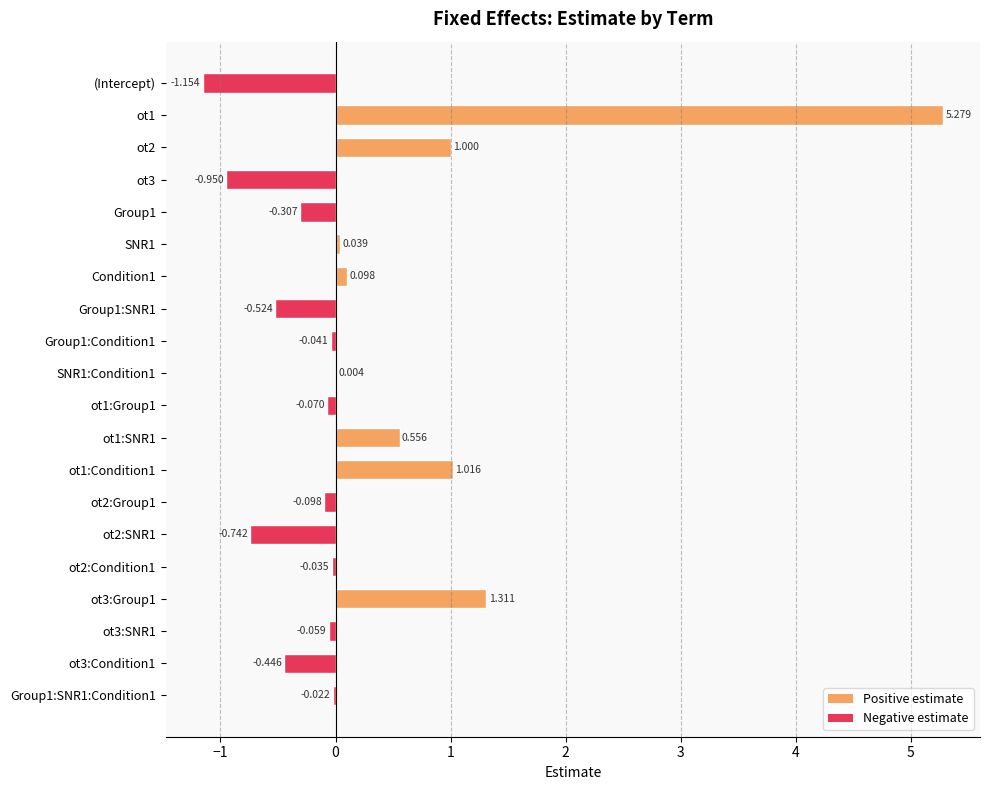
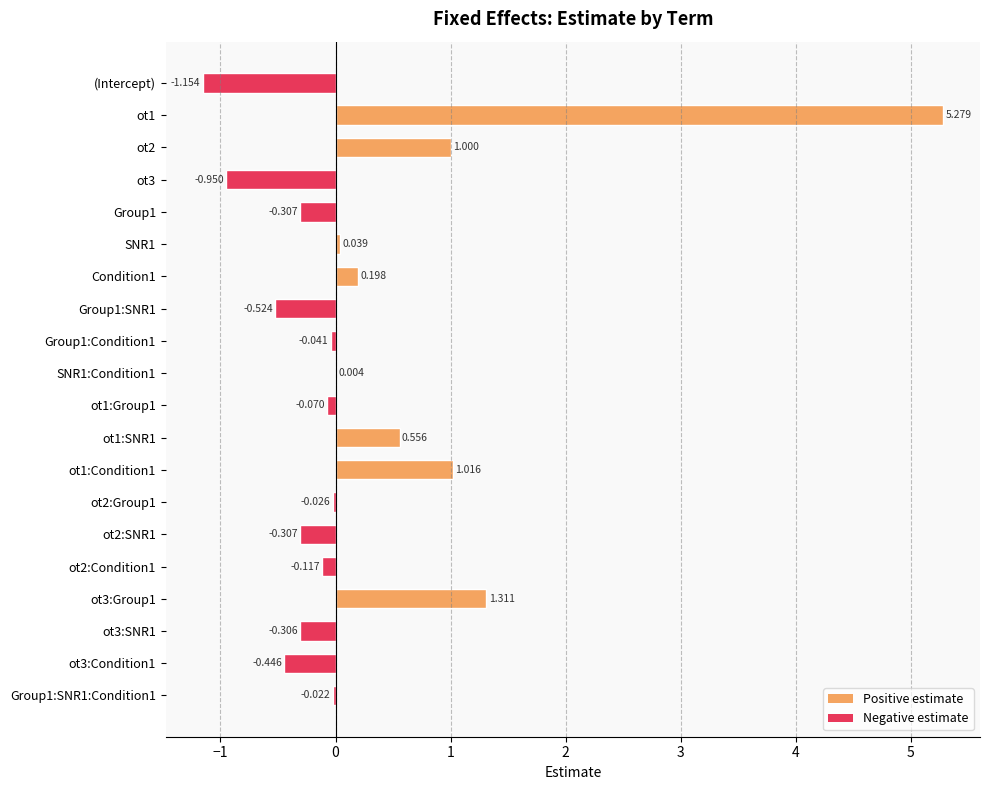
Condition1: 0.098 -> 0.198
ot2:Group1: -0.098 -> -0.026
ot2:SNR1: -0.742 -> -0.307
ot2:Condition1: -0.035 -> -0.117
ot3:SNR1: -0.059 -> -0.306
